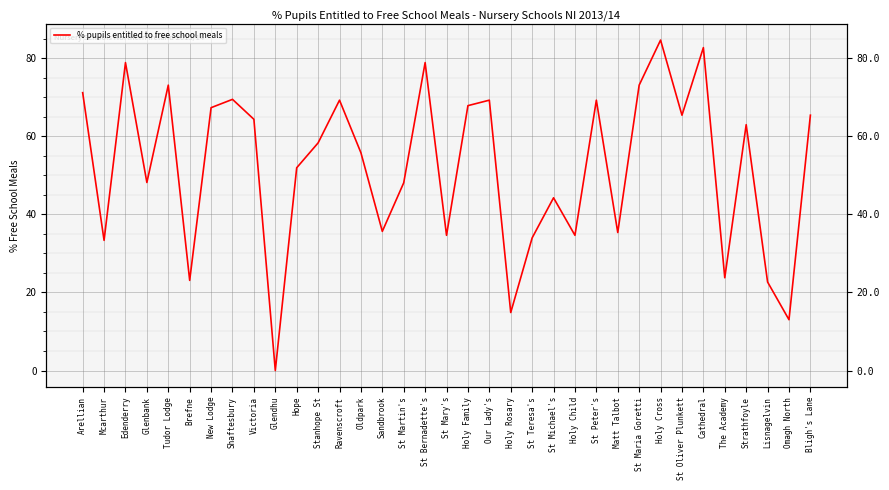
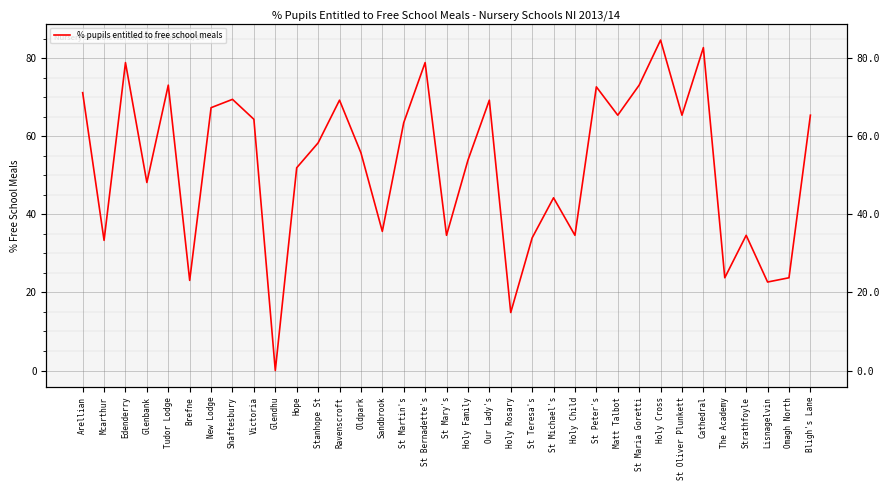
St Martin's: 48 -> 63
Holy Family: 68 -> 54
St Peter's: 69 -> 73
Matt Talbot: 35 -> 65
Strathfoyle: 63 -> 35
Omagh North: 13 -> 24
